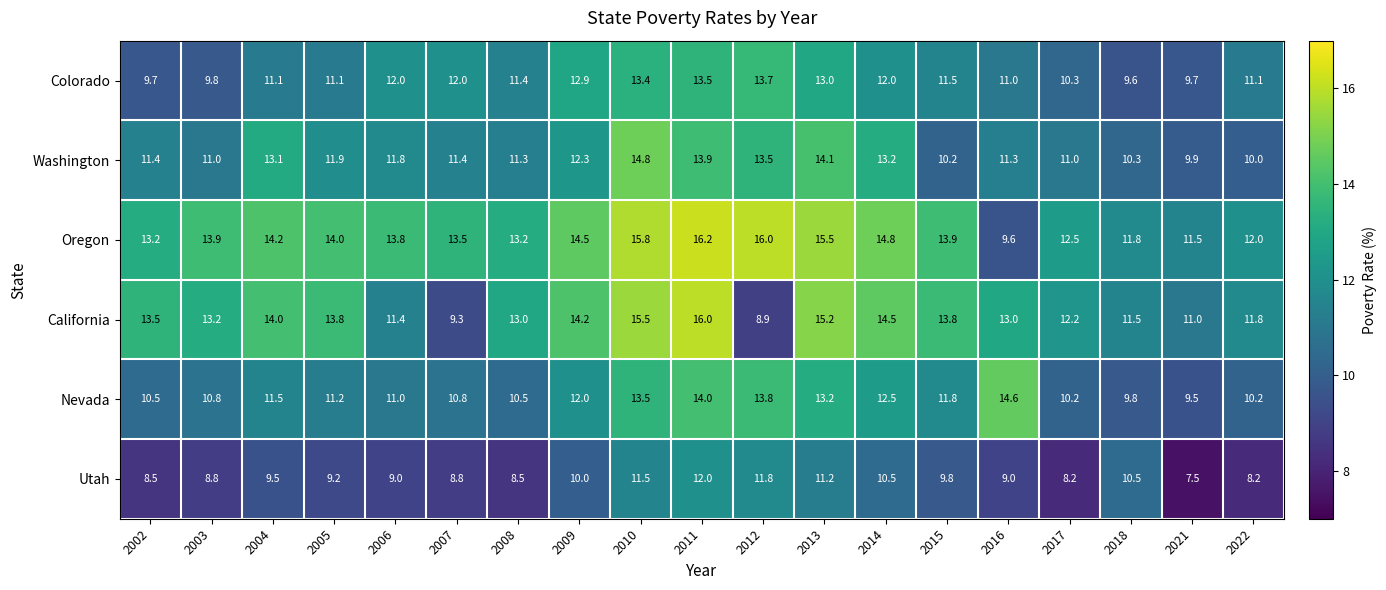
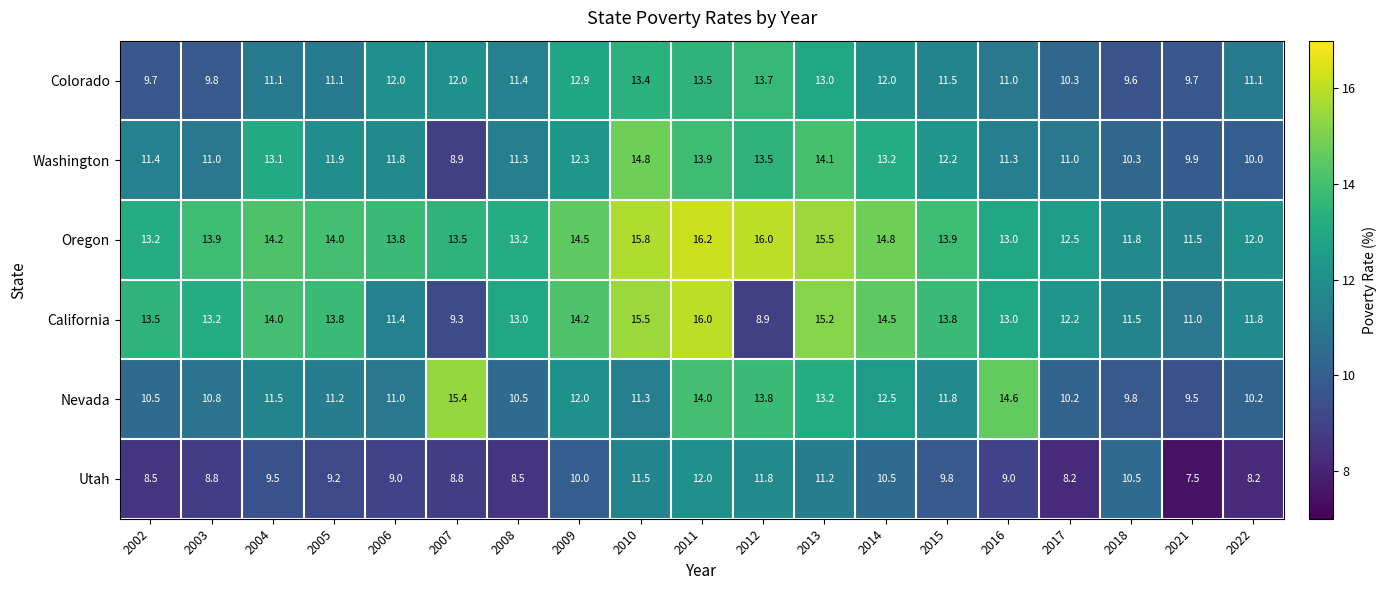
Washington, 2007: 11.4 -> 8.9
Washington, 2015: 10.2 -> 12.2
Oregon, 2016: 9.6 -> 13.0
Nevada, 2007: 10.8 -> 15.4
Nevada, 2010: 13.5 -> 11.3
